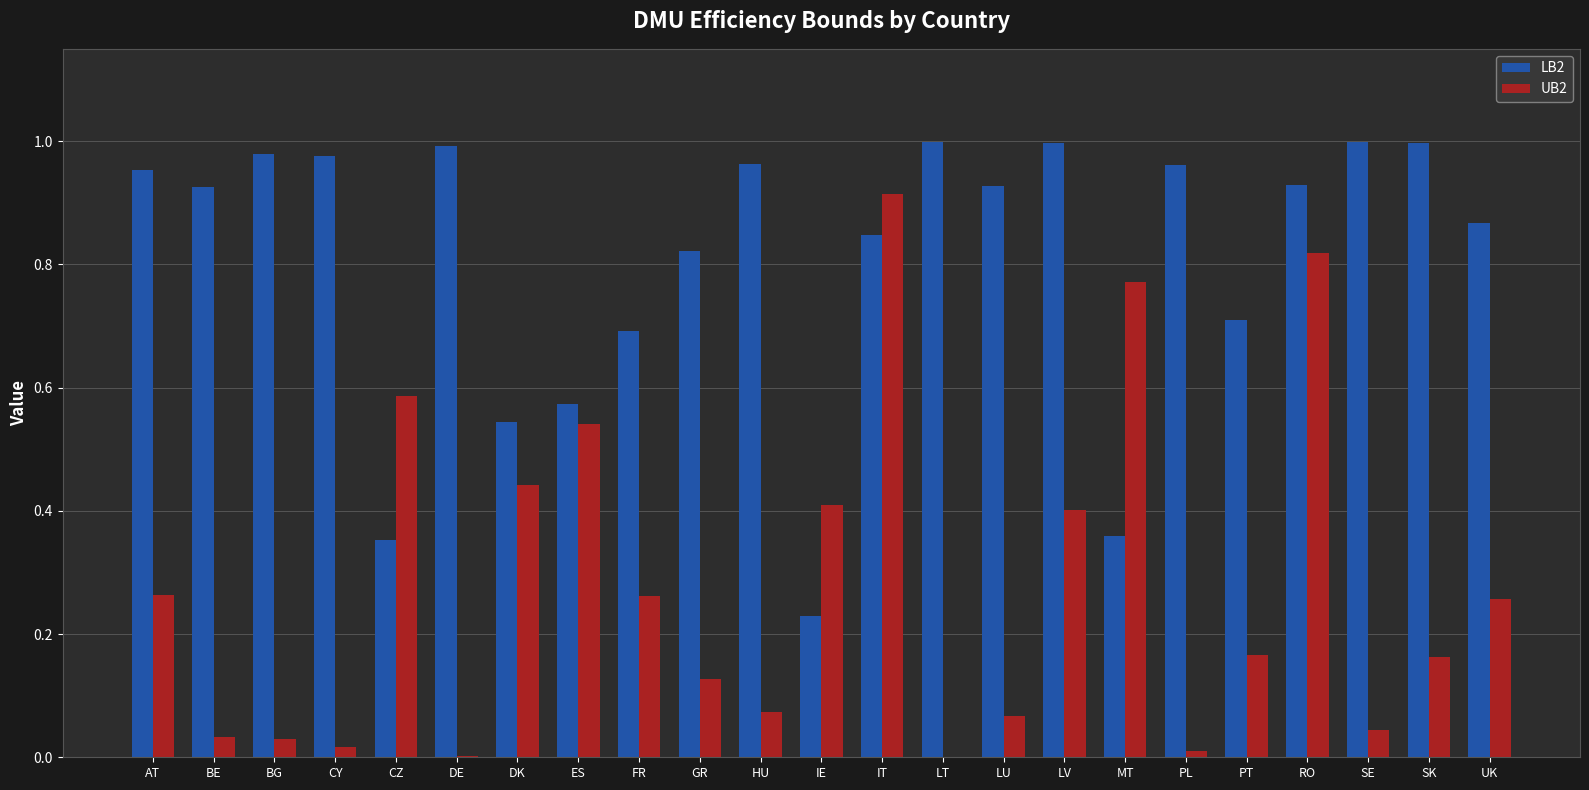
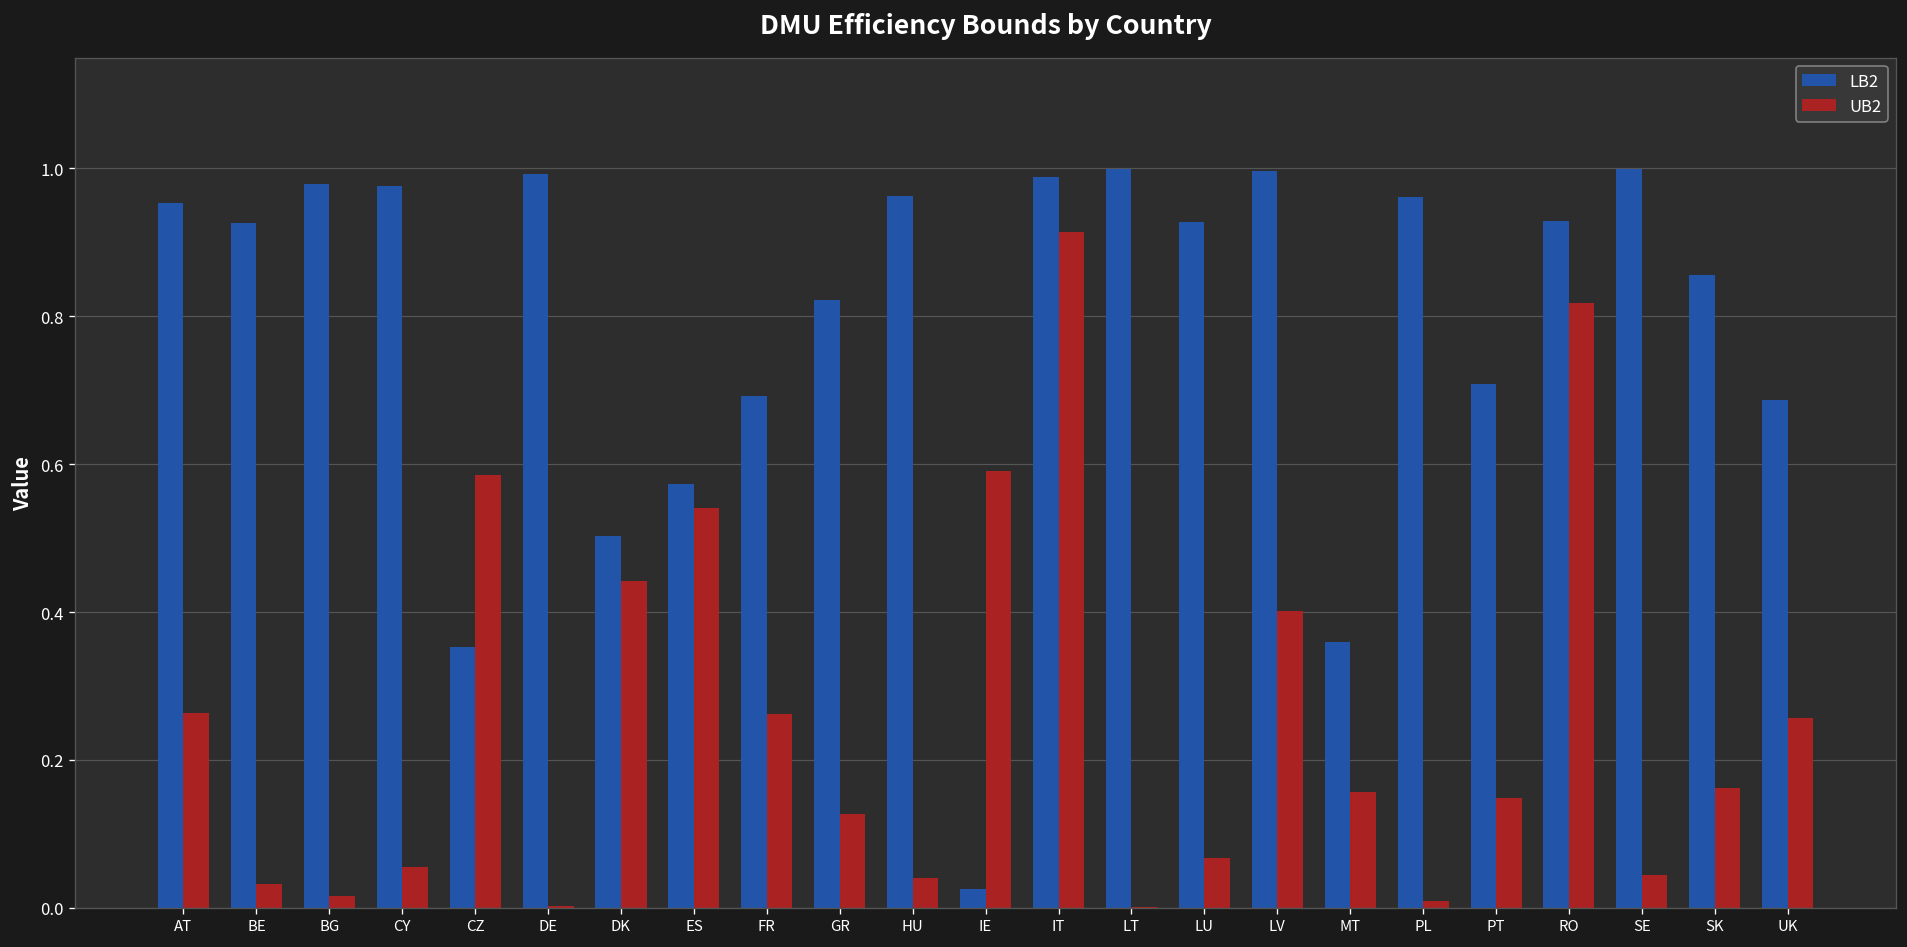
UB2, BG: 0.03 -> 0.02
UB2, CY: 0.02 -> 0.06
LB2, DK: 0.54 -> 0.50
UB2, HU: 0.07 -> 0.04
LB2, IE: 0.23 -> 0.03
UB2, IE: 0.41 -> 0.59
LB2, IT: 0.85 -> 0.99
UB2, MT: 0.77 -> 0.16
UB2, PT: 0.17 -> 0.15
LB2, SK: 1.00 -> 0.86
LB2, UK: 0.87 -> 0.69
